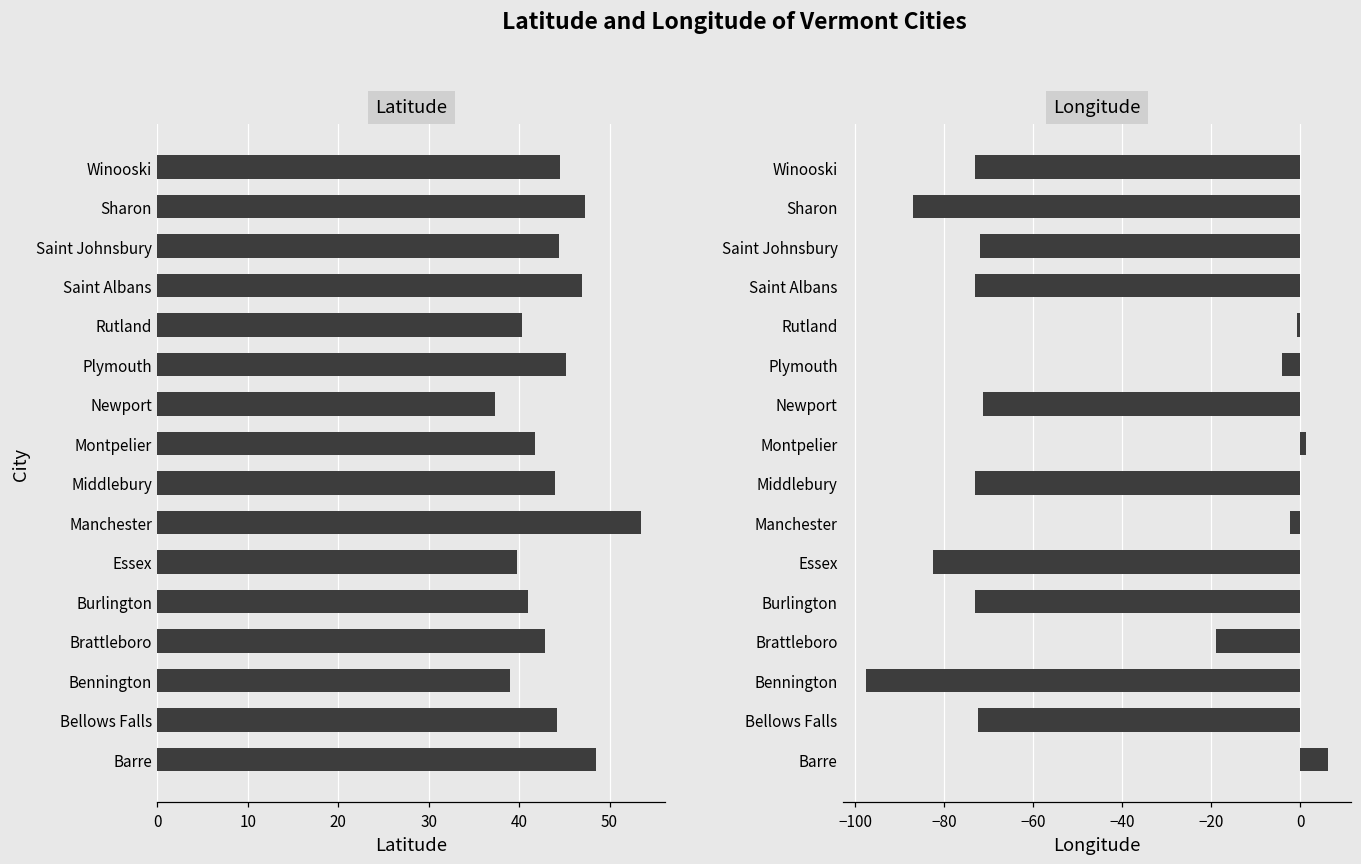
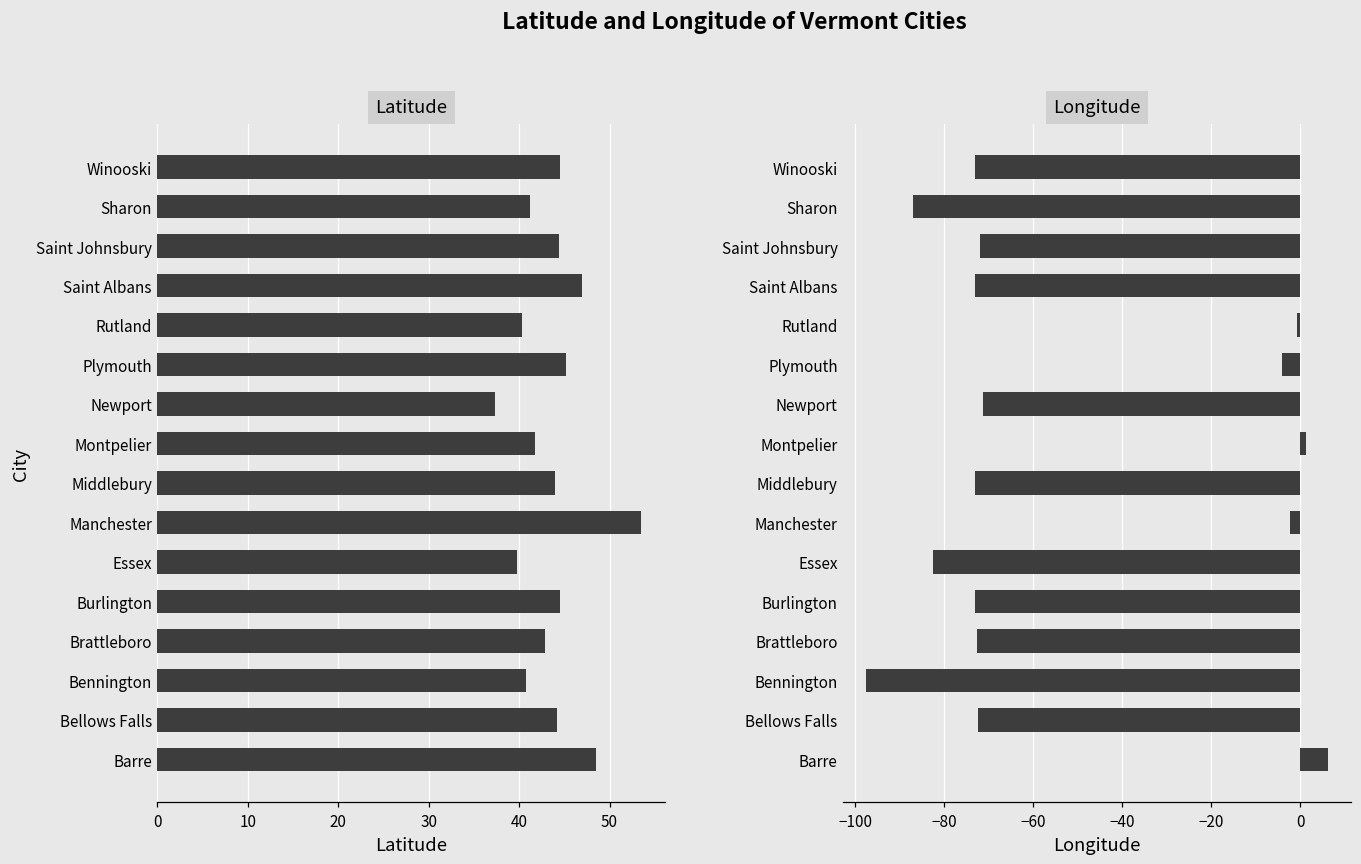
Latitude, Sharon: 47 -> 41
Latitude, Burlington: 41 -> 44
Latitude, Bennington: 39 -> 41
Longitude, Brattleboro: -19 -> -73
